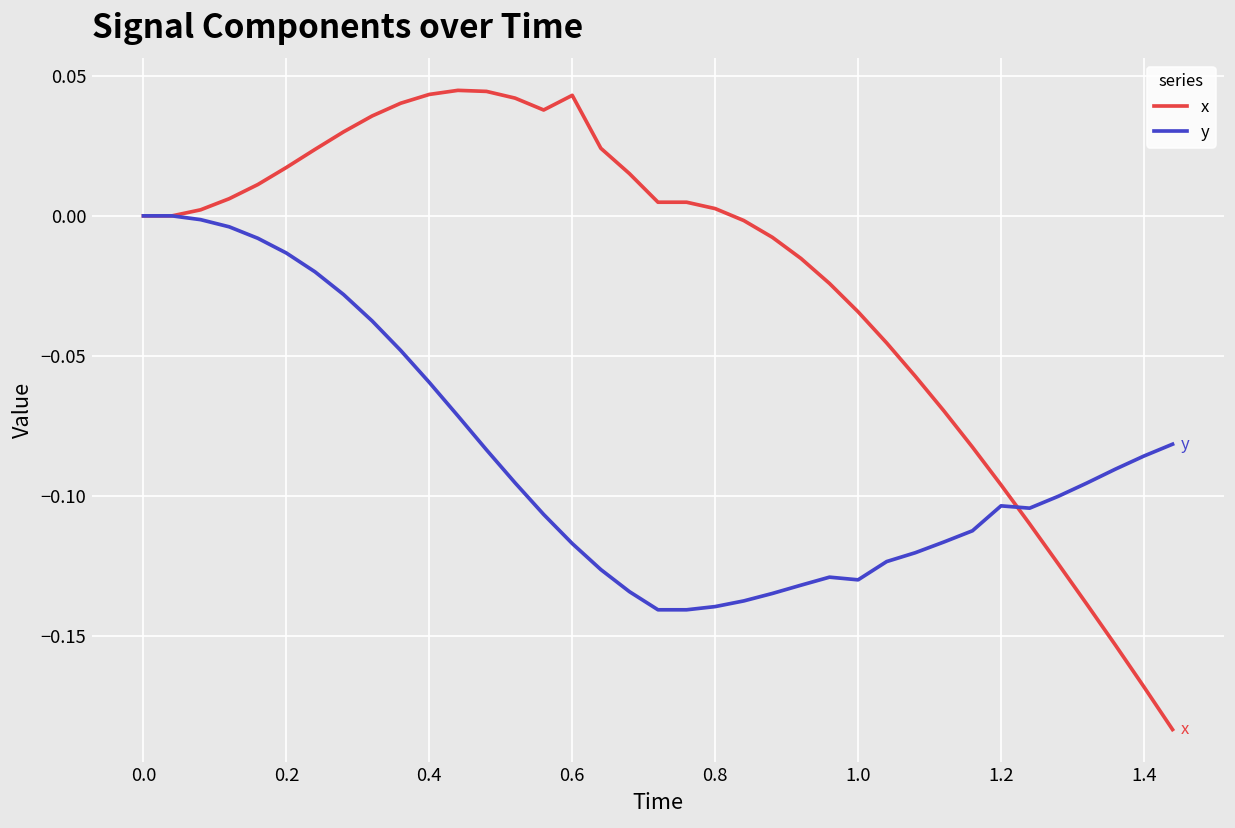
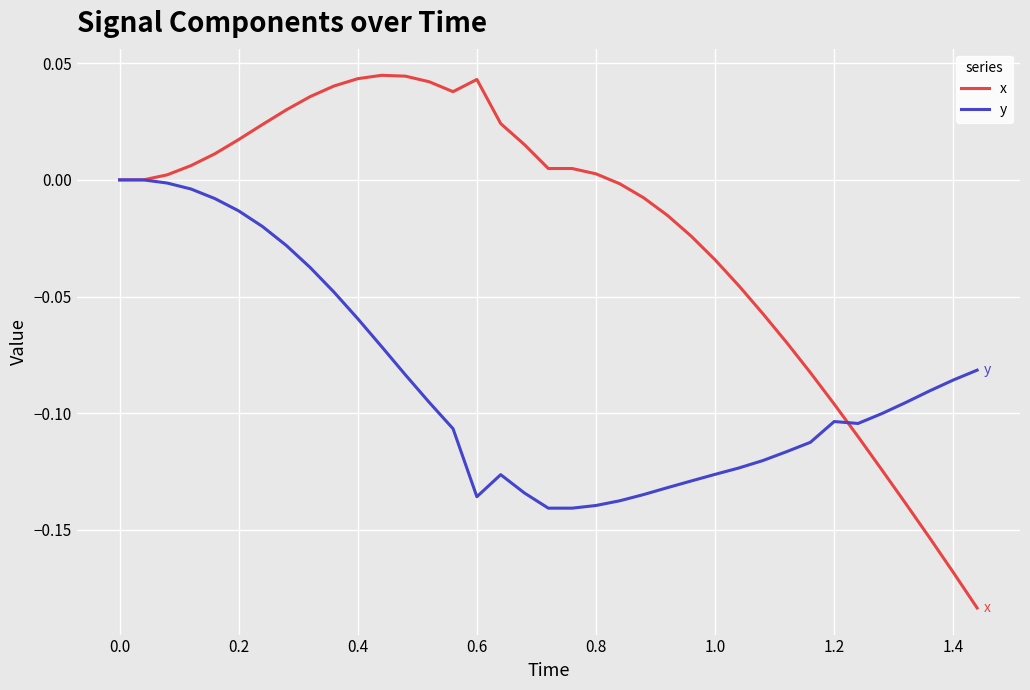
y, 0.6: -0.117 -> -0.136
y, 1.0: -0.130 -> -0.126
